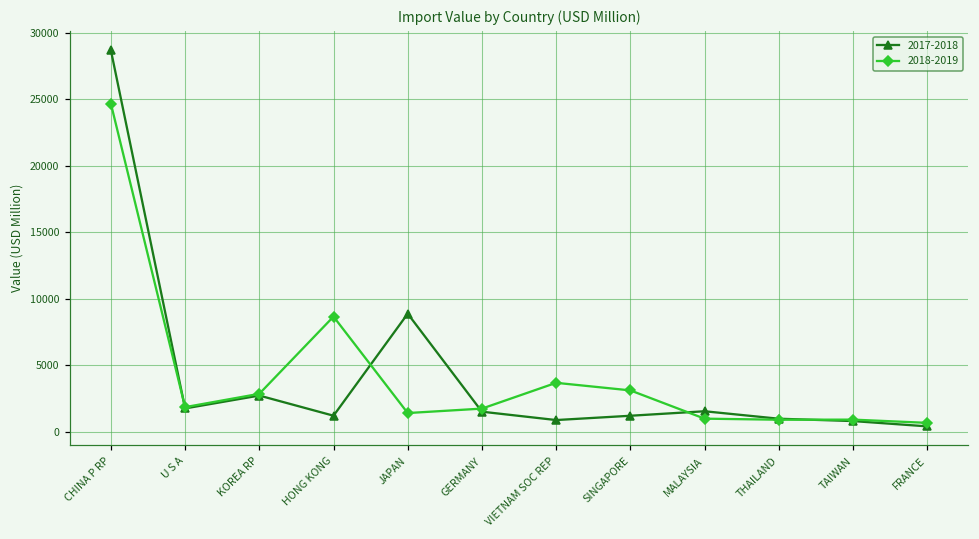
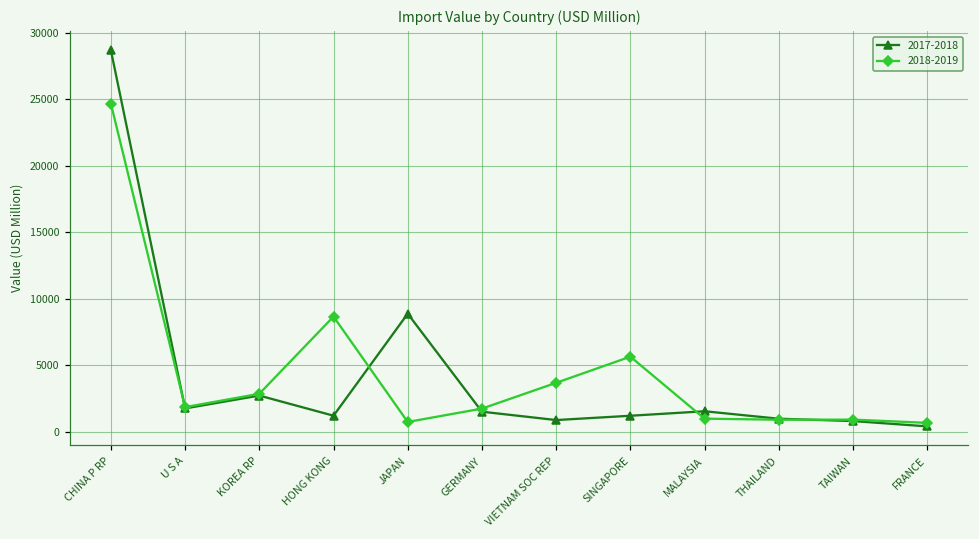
2018-2019, JAPAN: 1400 -> 700
2018-2019, SINGAPORE: 3100 -> 5600
